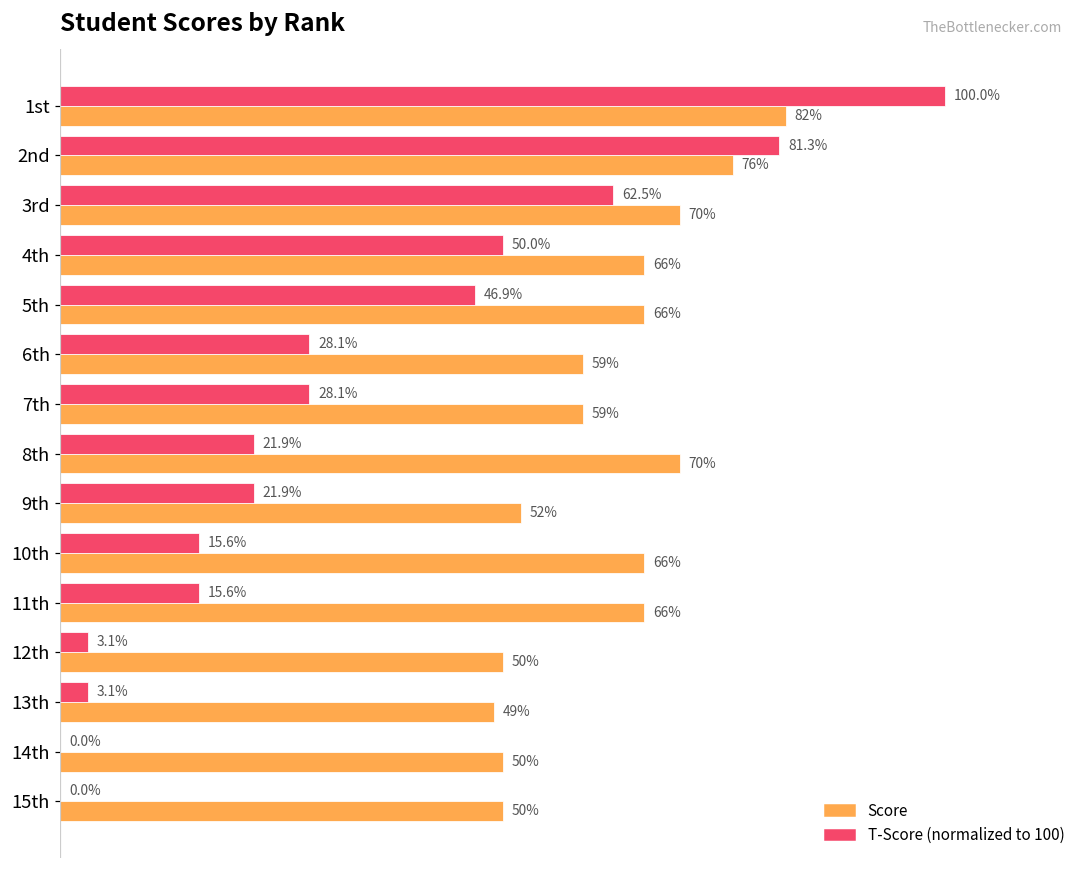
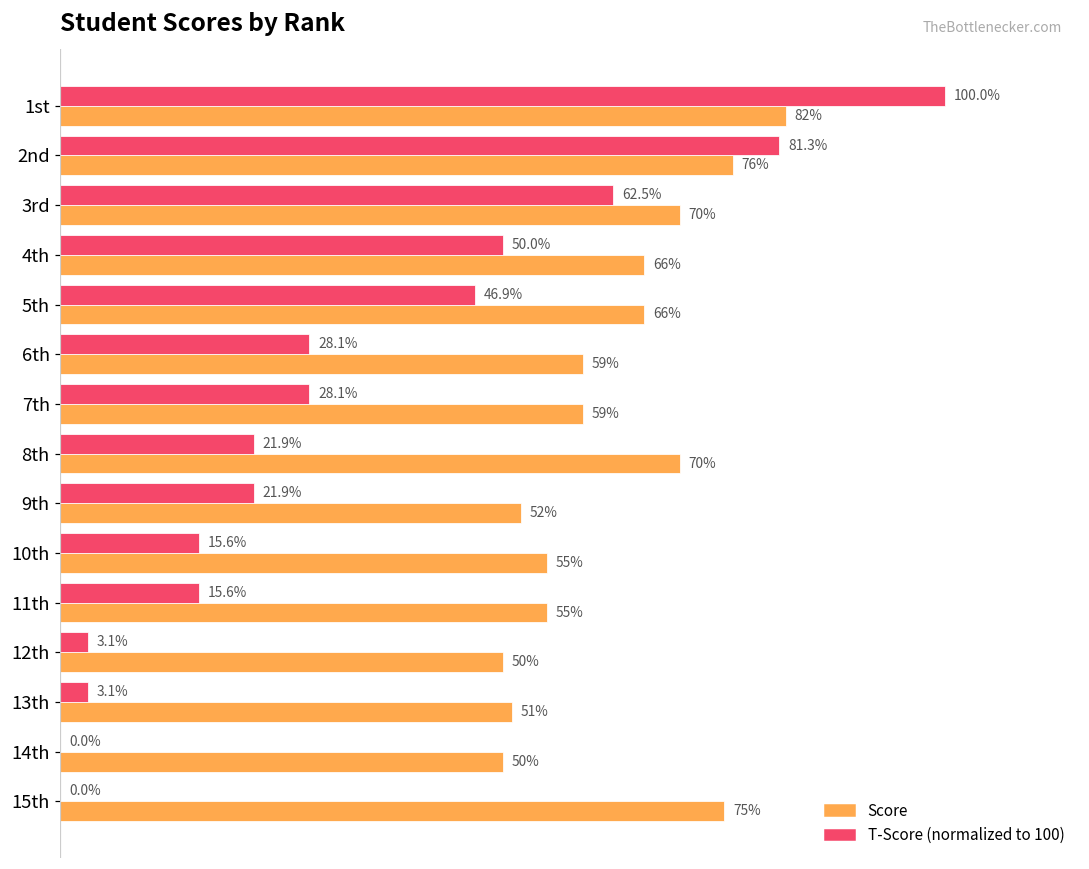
Score, 10th: 66% -> 55%
Score, 11th: 66% -> 55%
Score, 13th: 49% -> 51%
Score, 15th: 50% -> 75%
